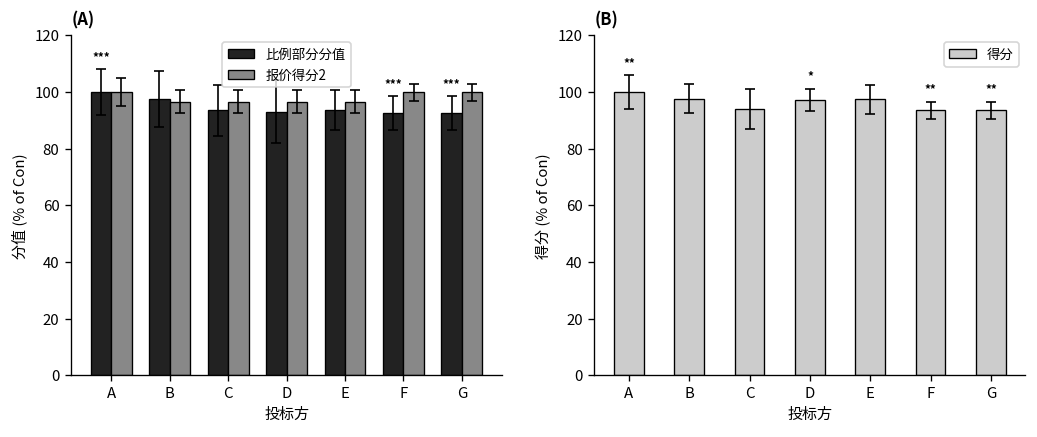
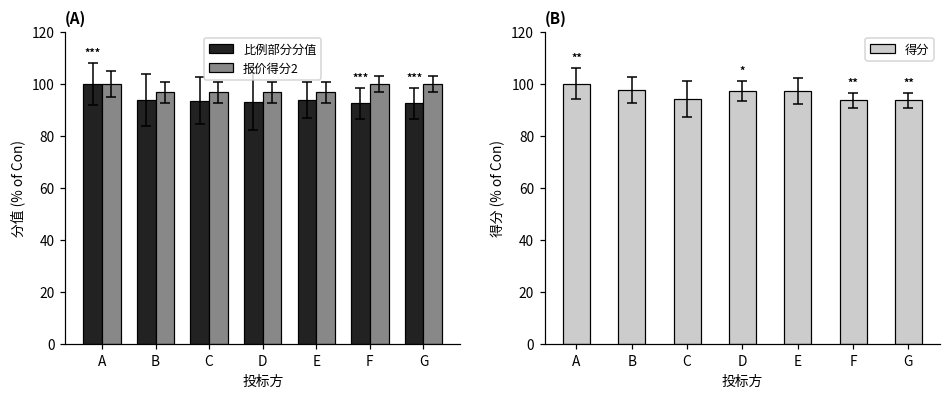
(A), 比例部分分值, B: 98 -> 94
